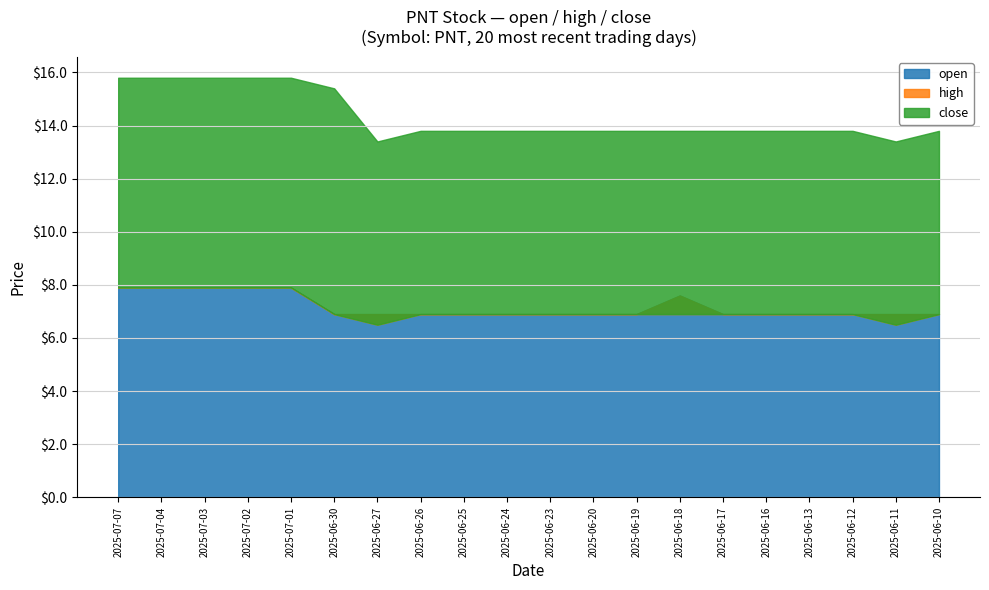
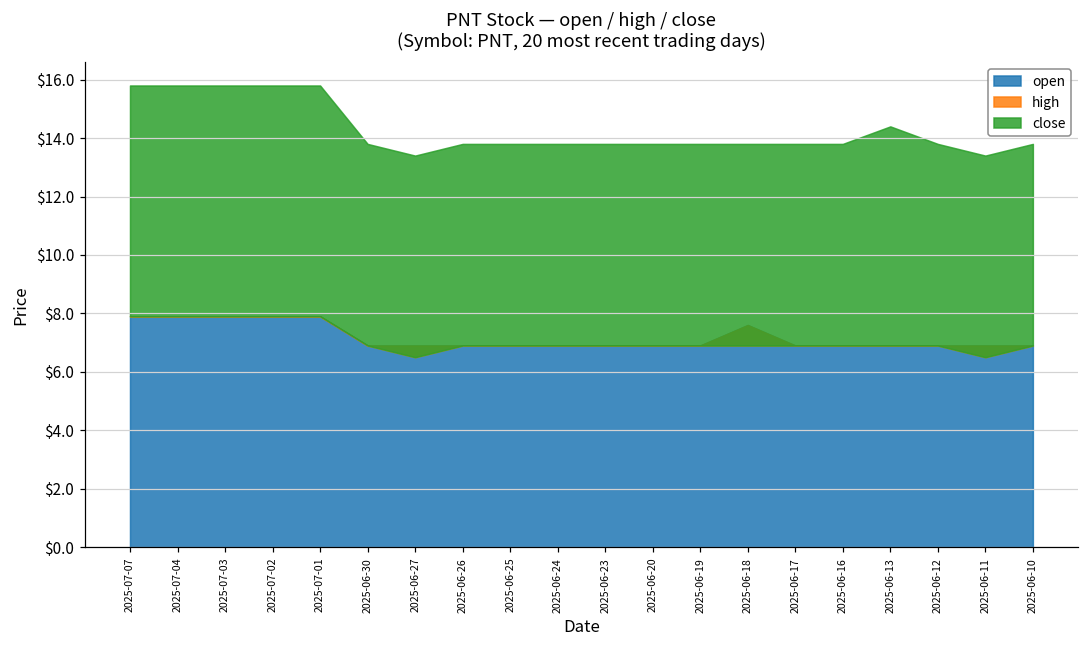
close, 2025-06-30: $8.5 -> $6.9
close, 2025-06-13: $6.9 -> $7.5
